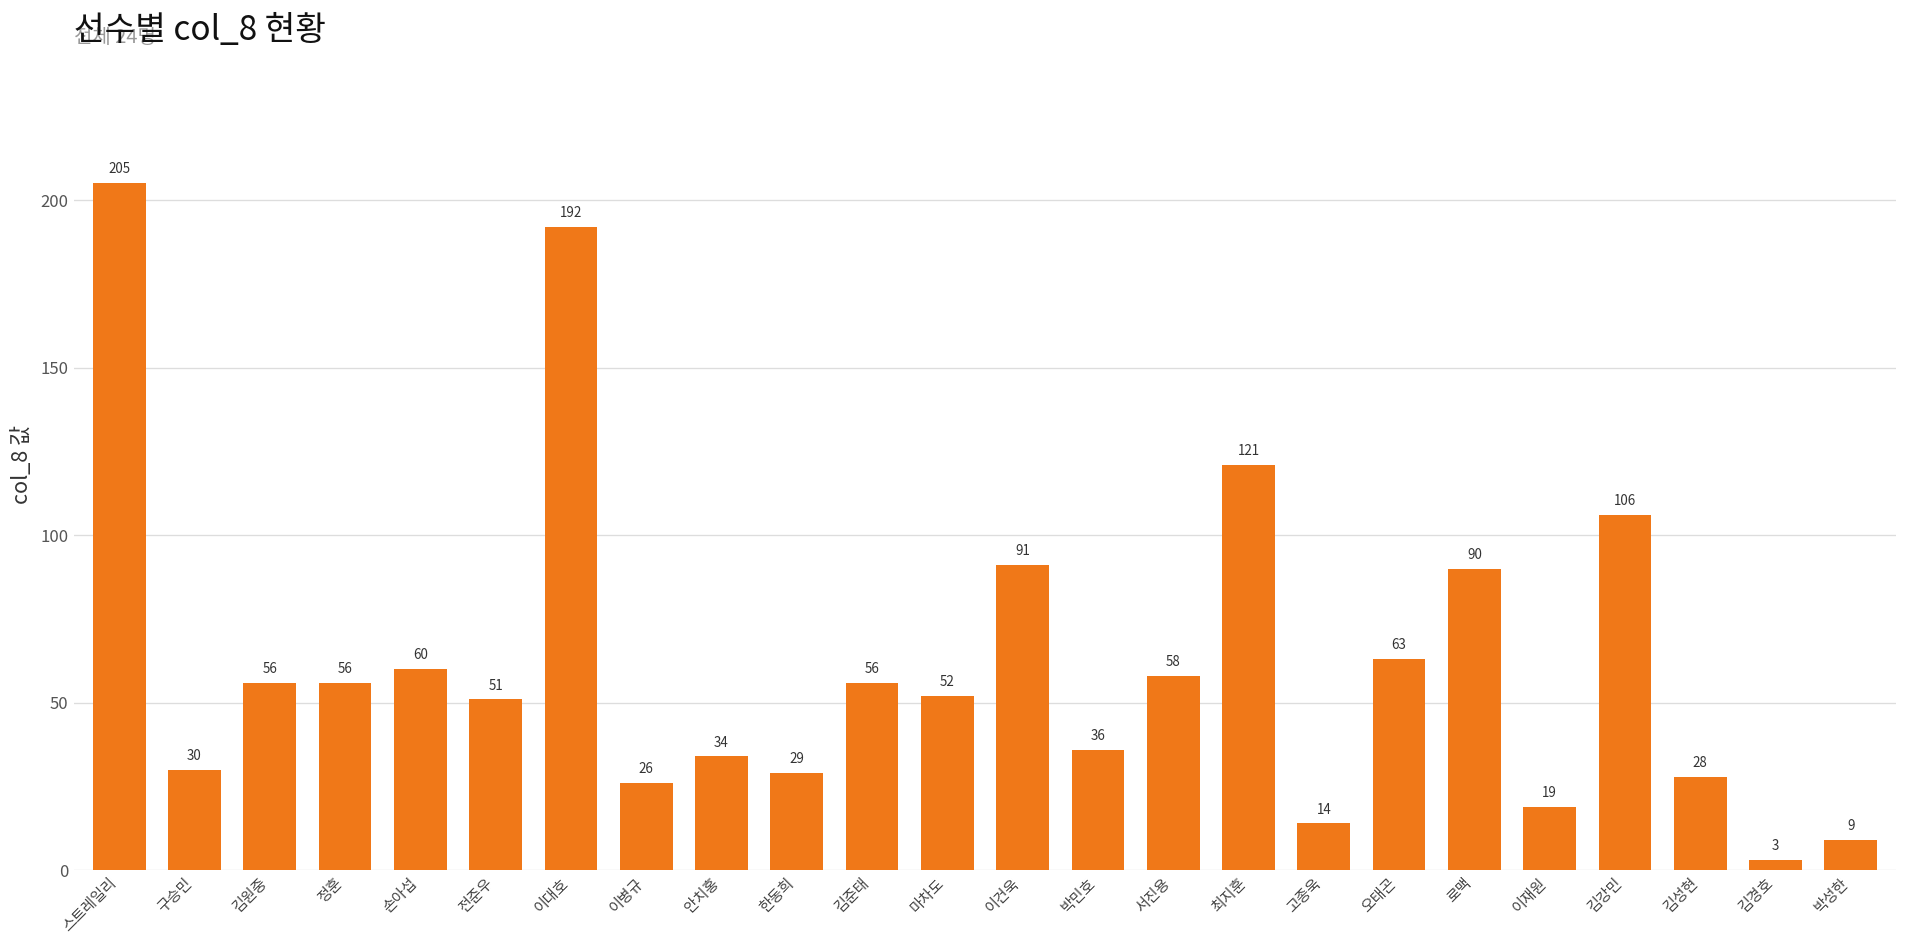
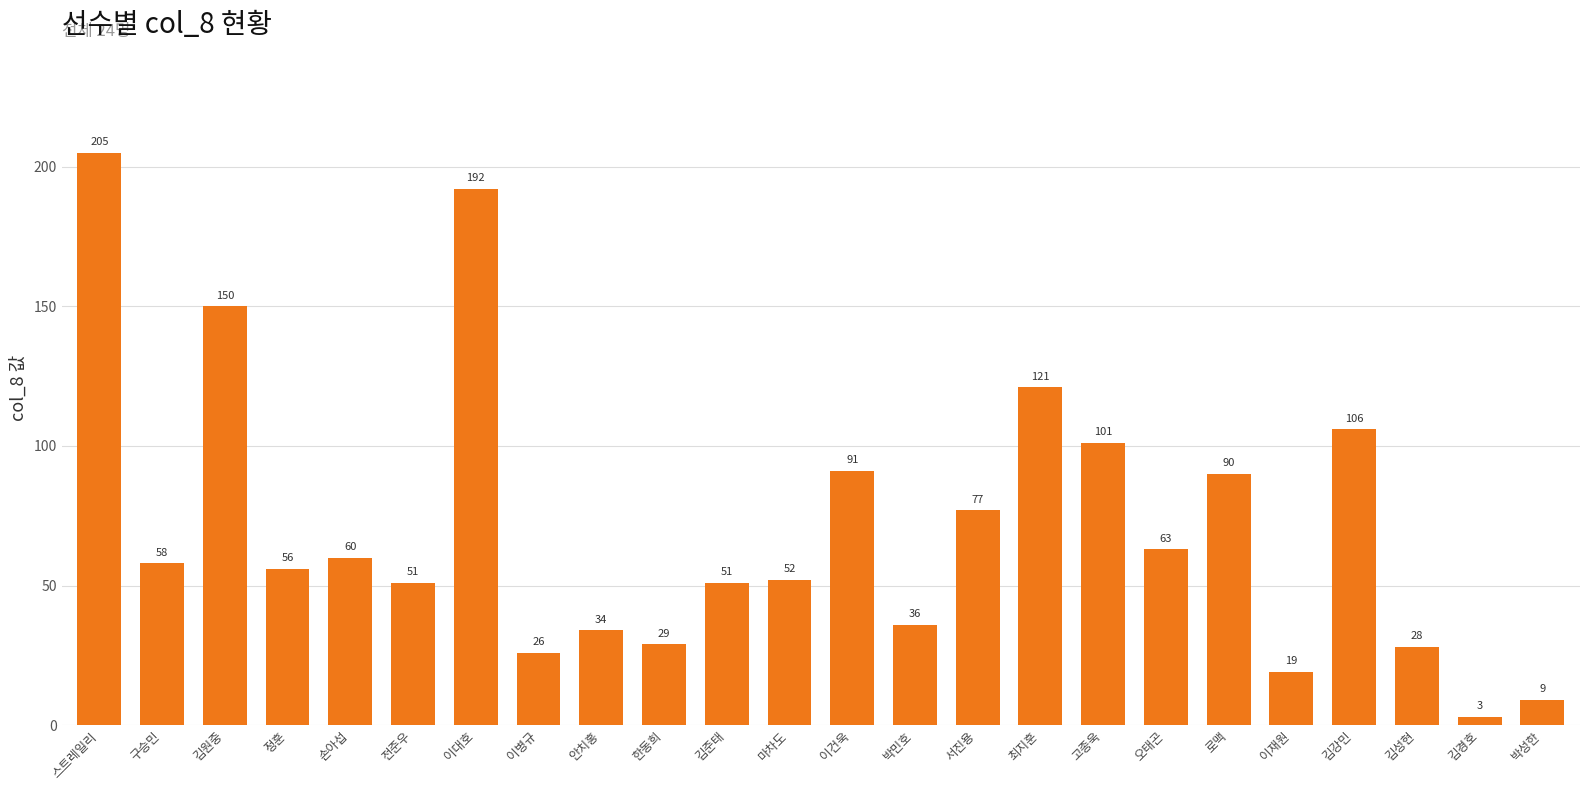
구승민: 30 -> 58
김원중: 56 -> 150
김준태: 56 -> 51
서진용: 58 -> 77
고종욱: 14 -> 101
